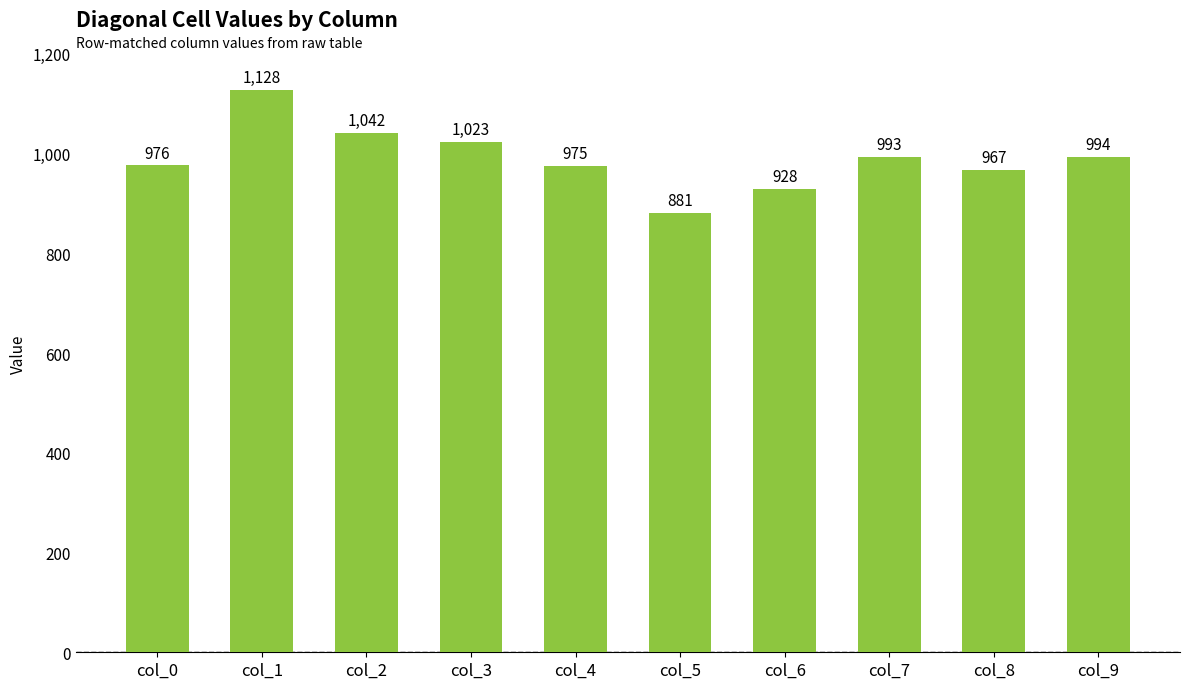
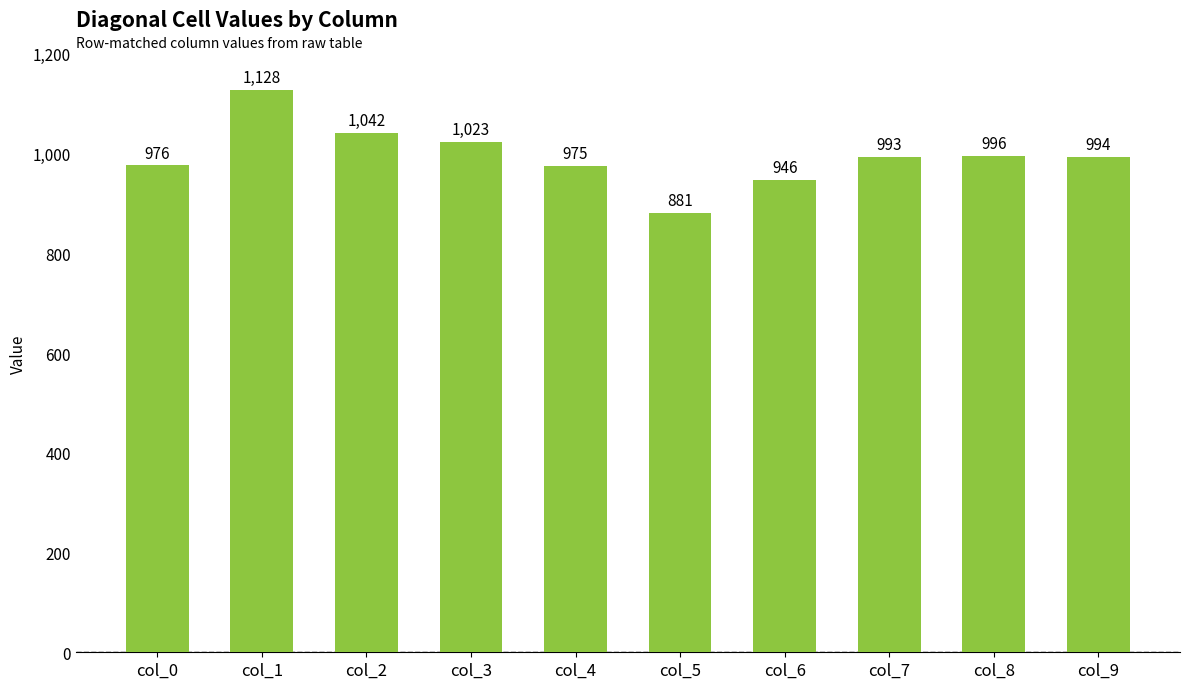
col_6: 928 -> 946
col_8: 967 -> 996
